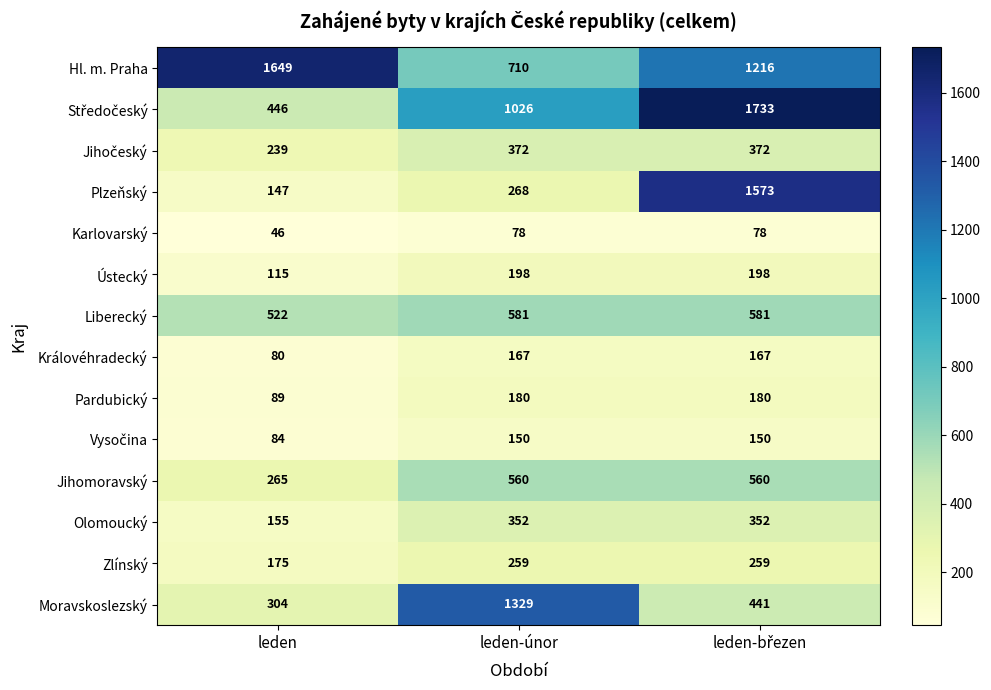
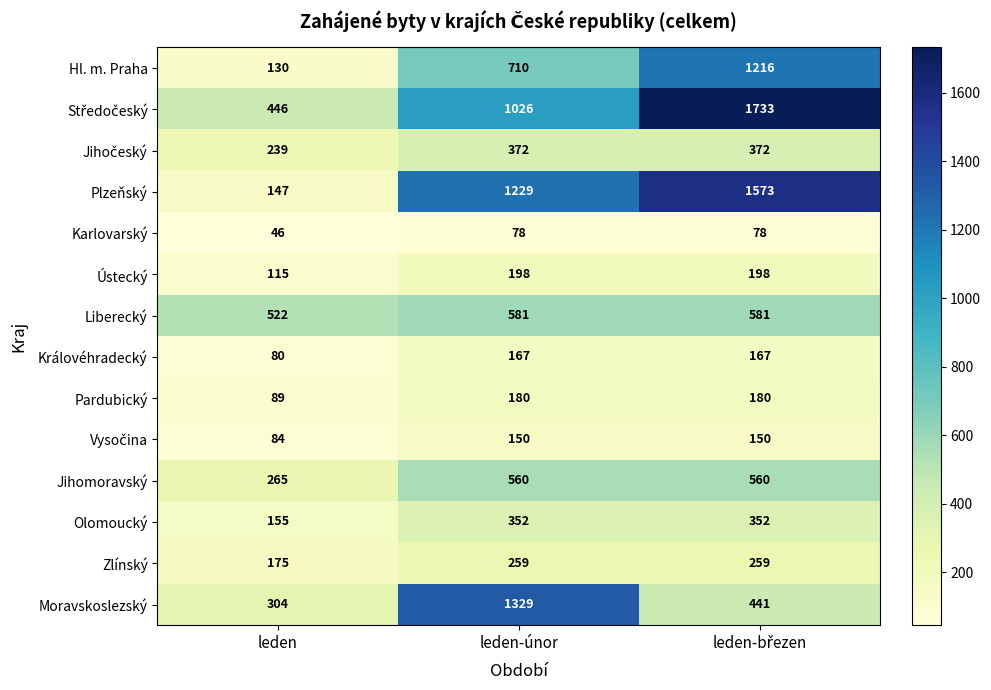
Hl. m. Praha, leden: 1649 -> 130
Plzeňský, leden-únor: 268 -> 1229
